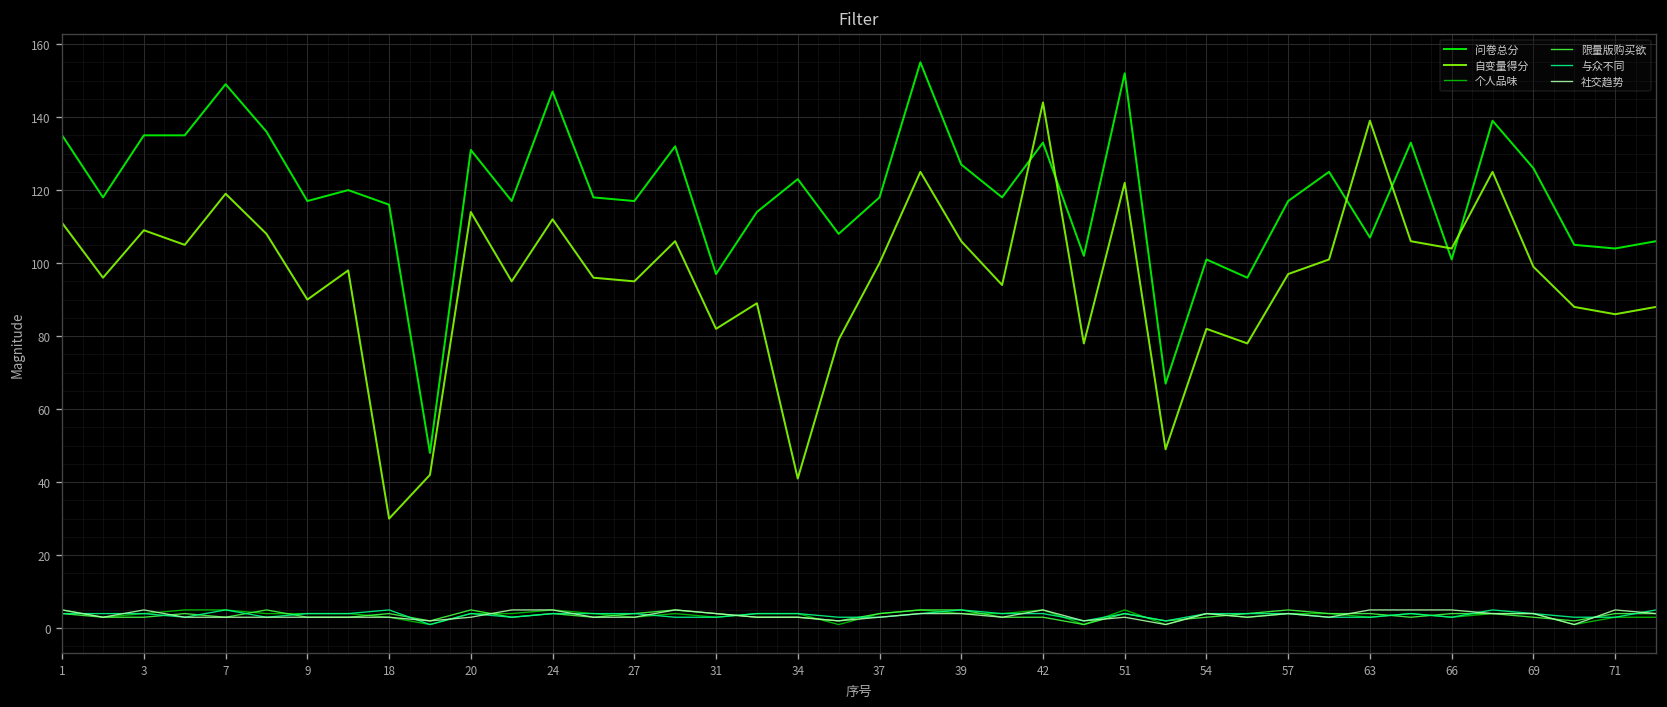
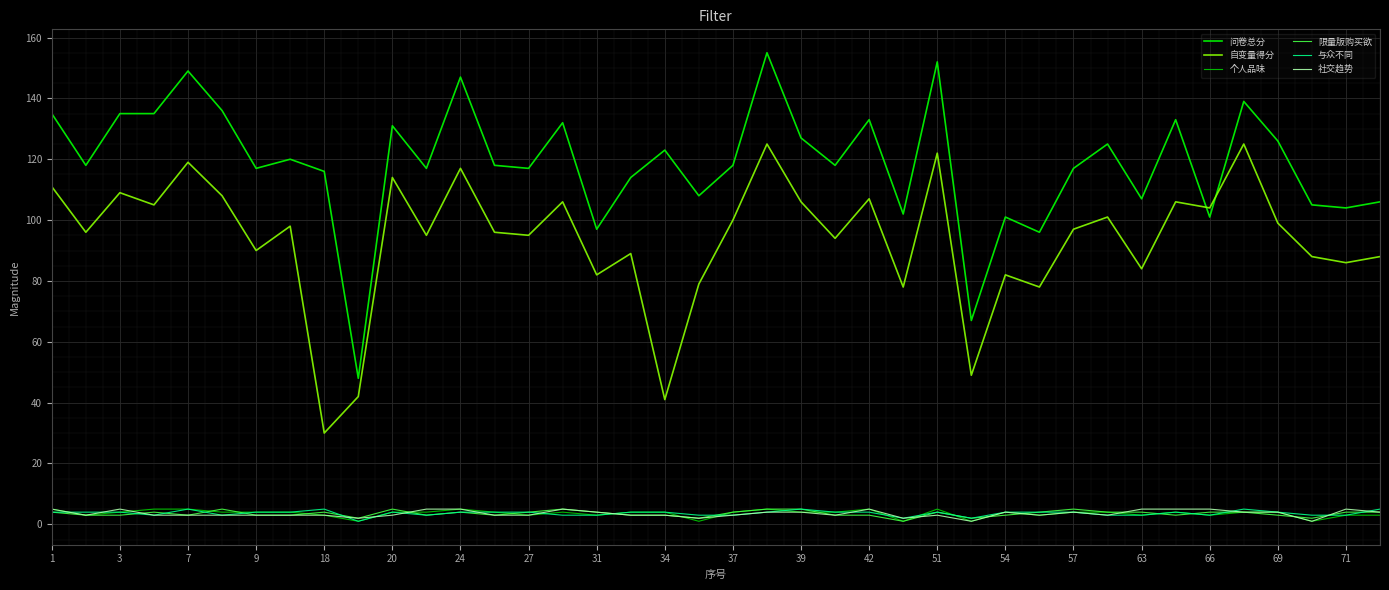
自变量得分, 24: 112 -> 117
自变量得分, 42: 144 -> 107
自变量得分, 63: 139 -> 84
